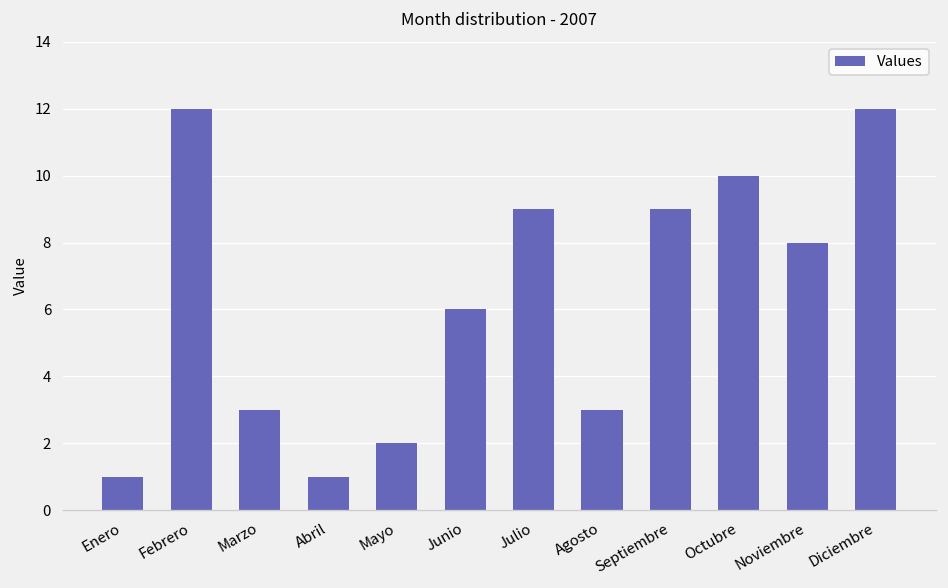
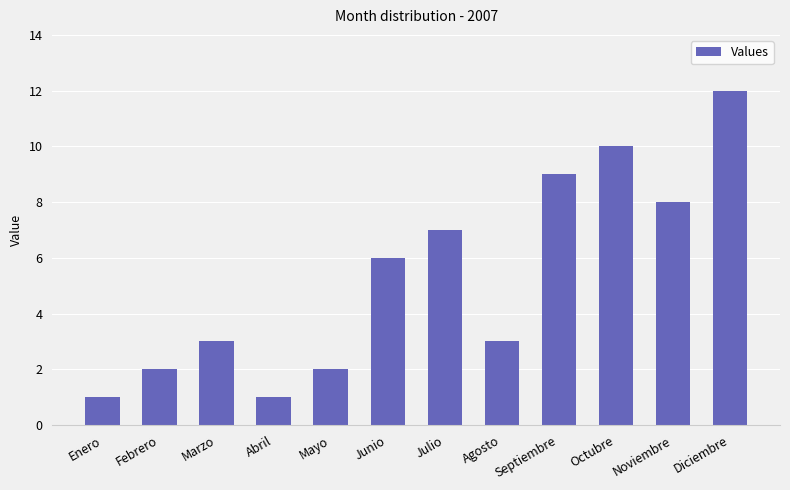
Febrero: 12 -> 2
Julio: 9 -> 7
